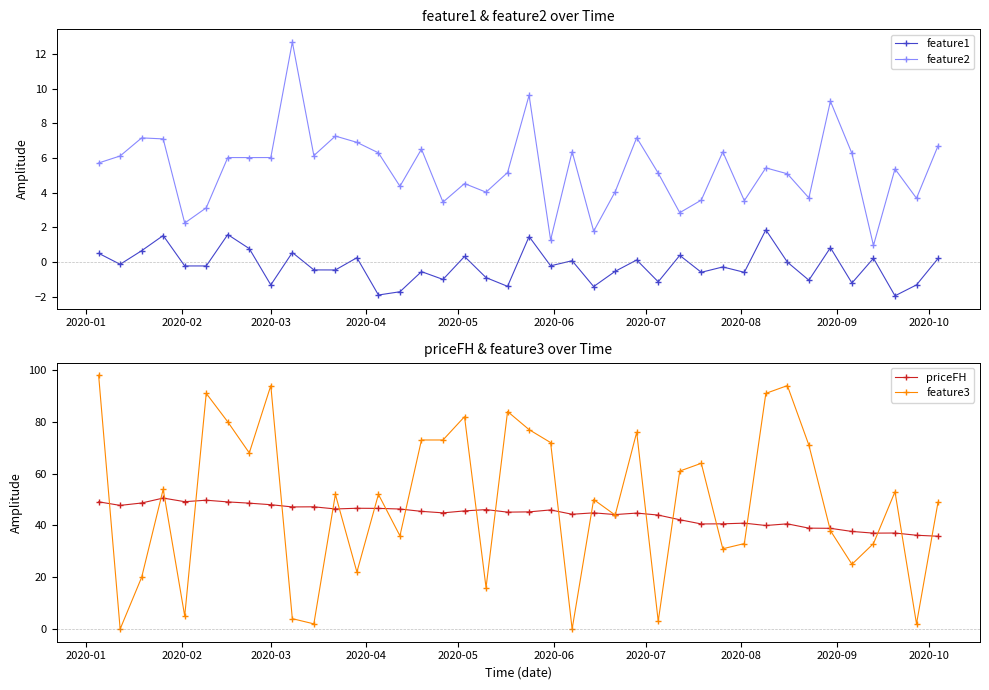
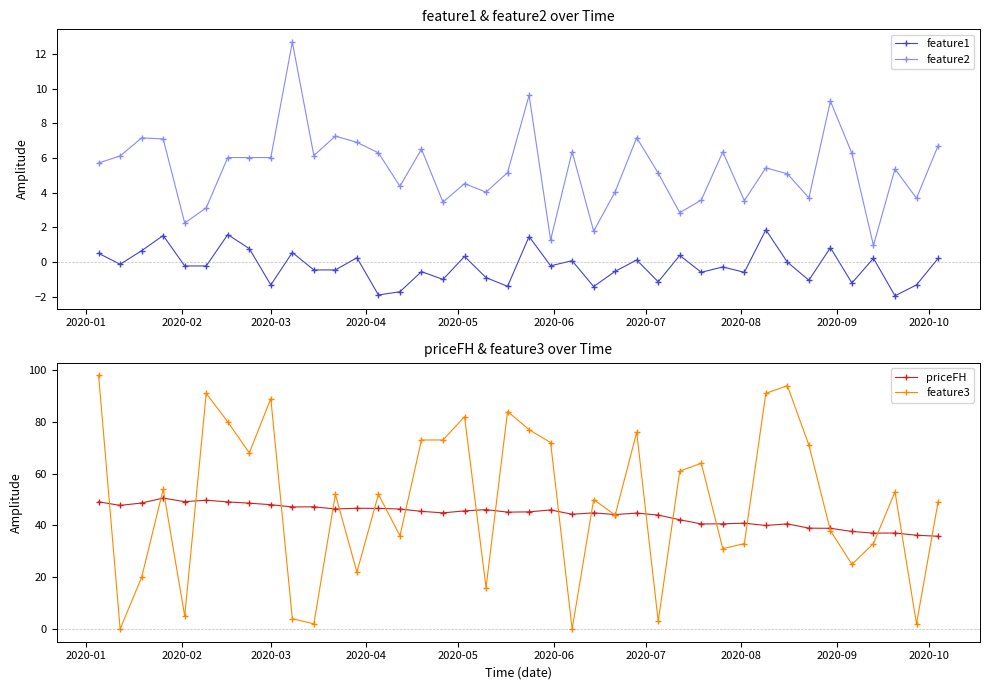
priceFH & feature3 over Time, feature3, 2020-03: 94 -> 89
